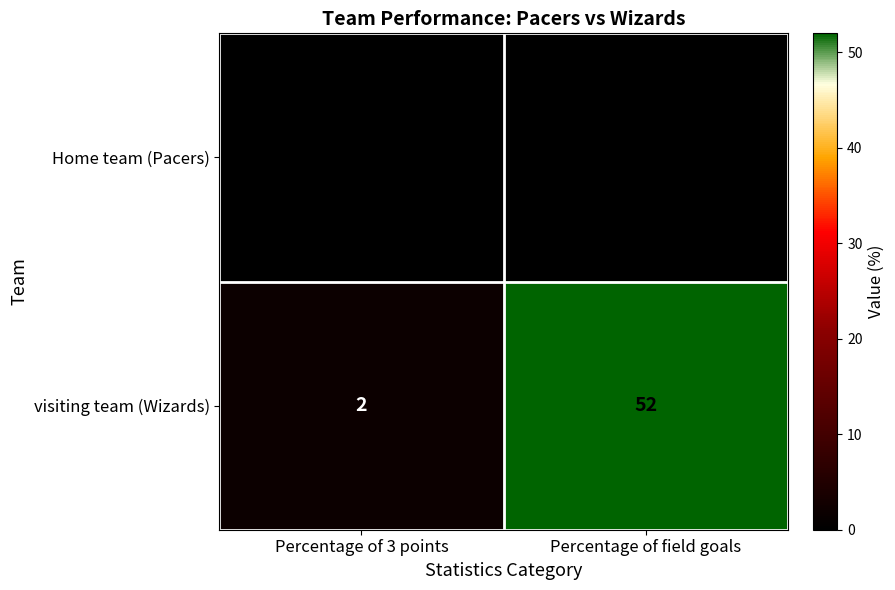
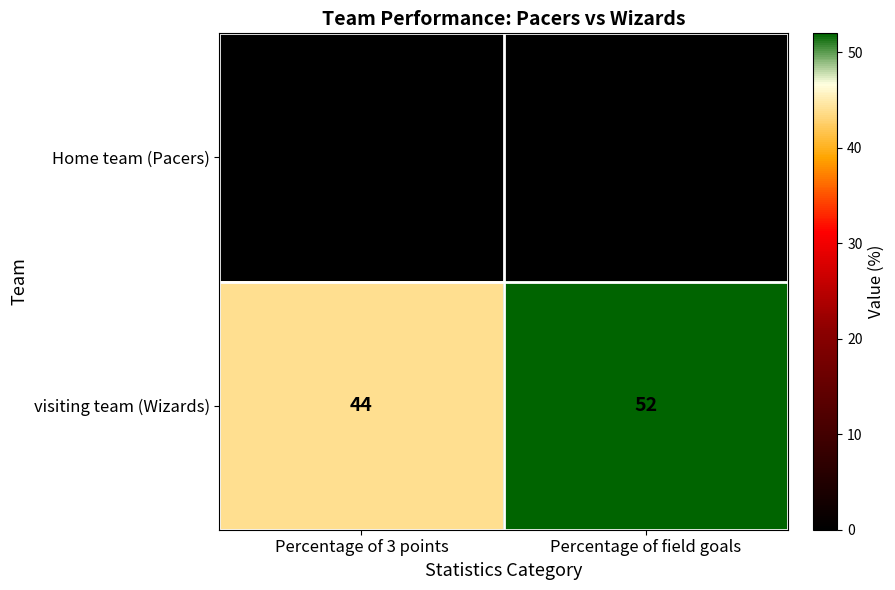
visiting team (Wizards), Percentage of 3 points: 2 -> 44
